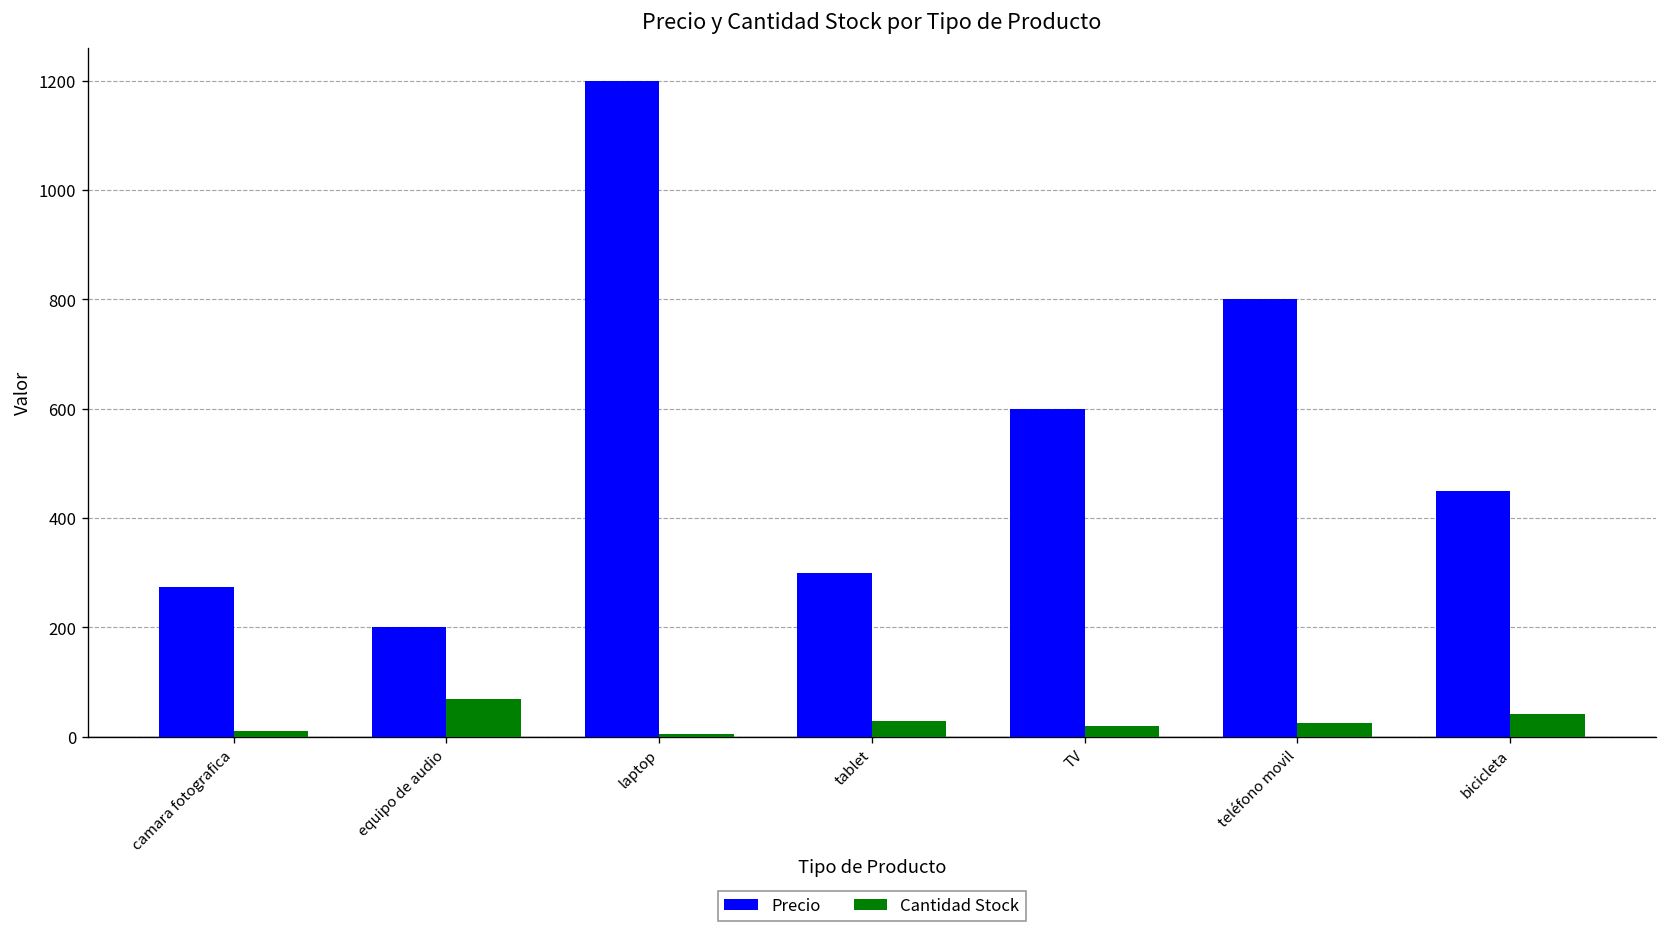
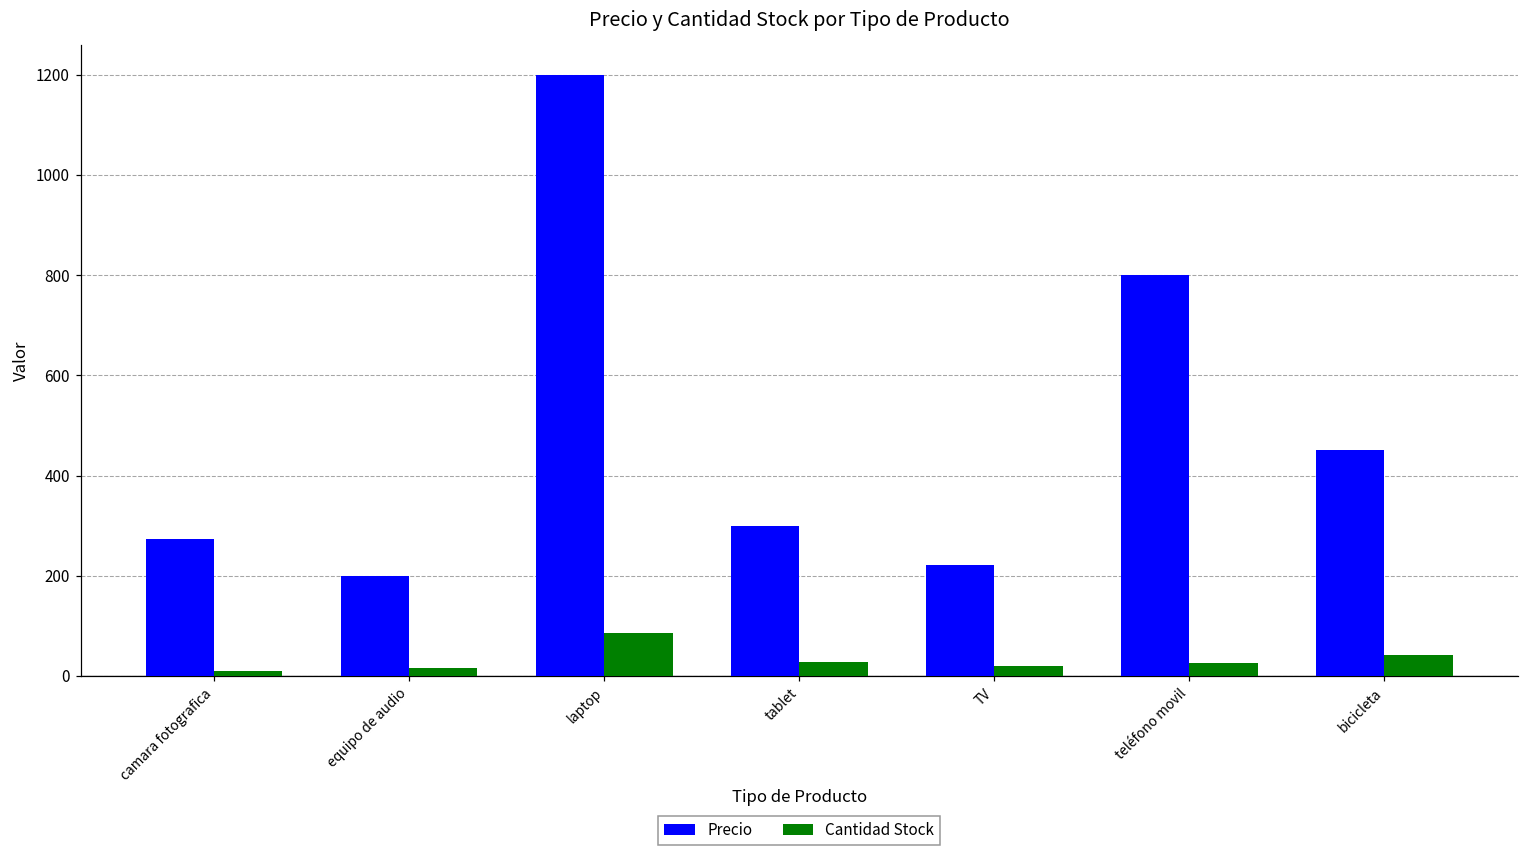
Cantidad Stock, equipo de audio: 70 -> 20
Cantidad Stock, laptop: 10 -> 90
Precio, TV: 600 -> 220
